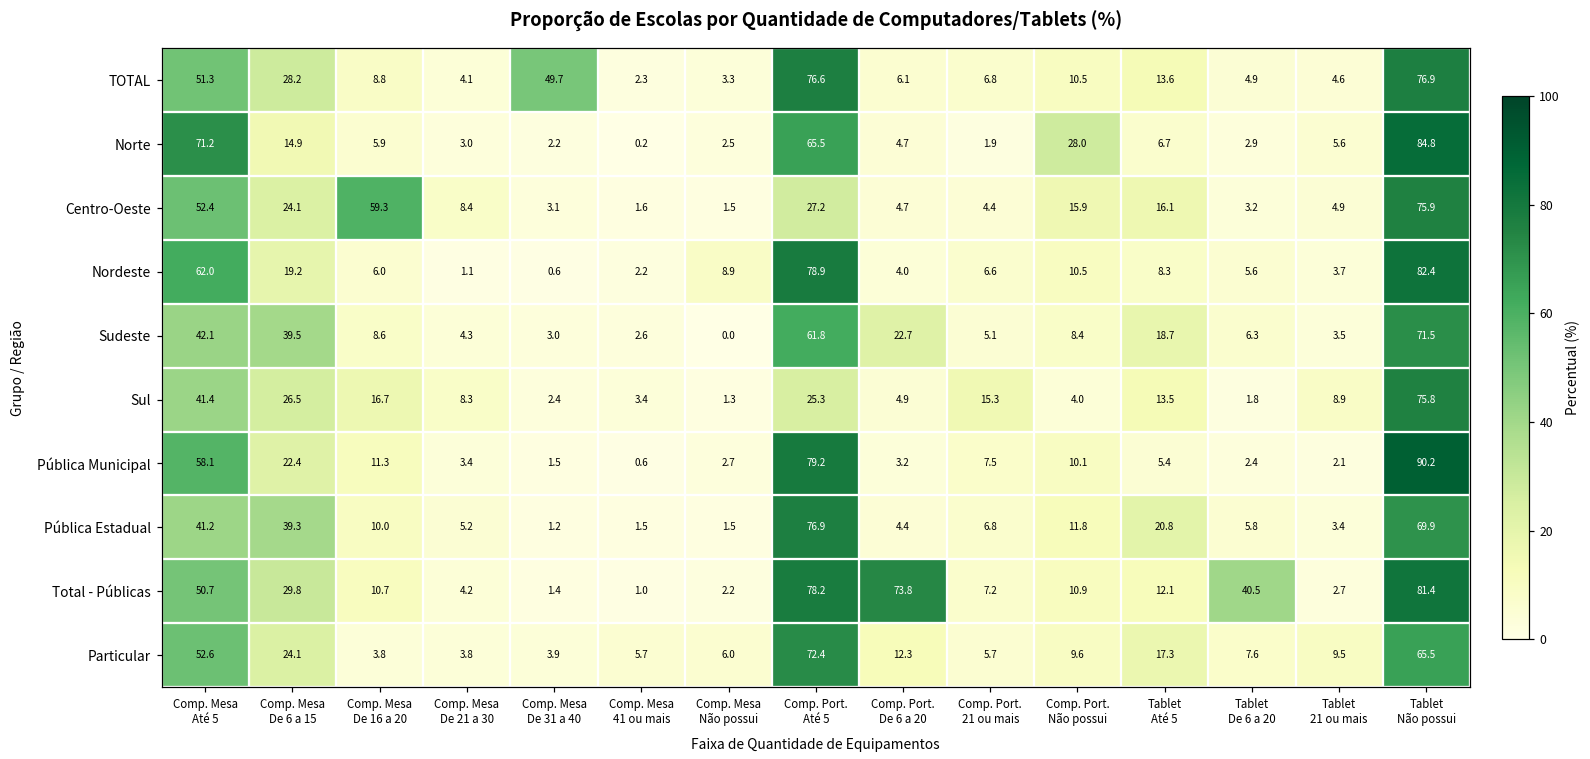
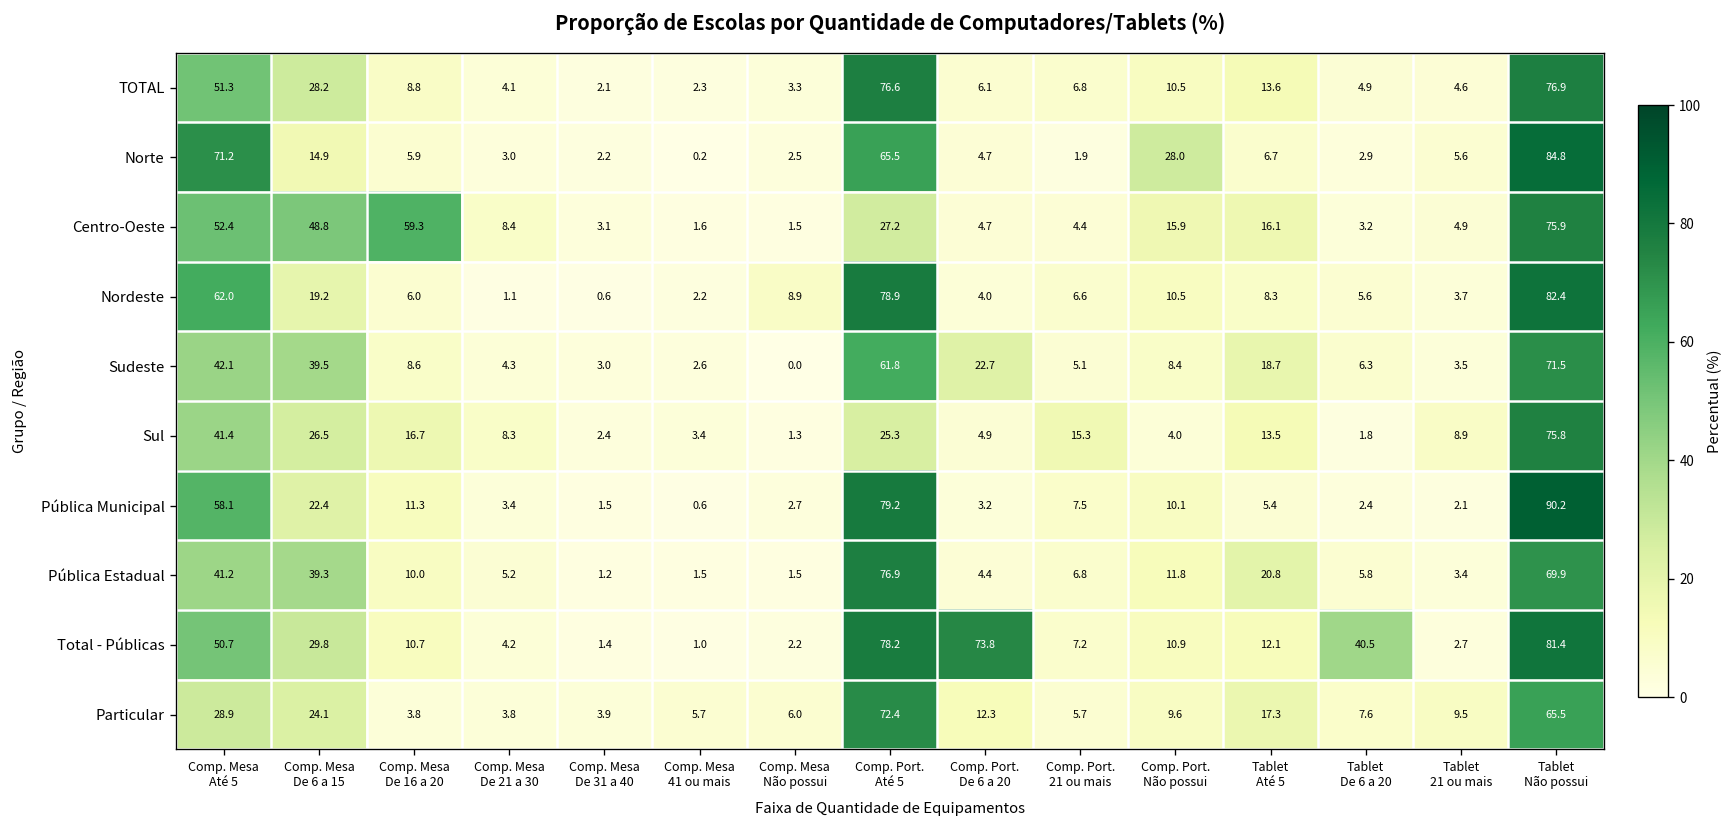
TOTAL, Comp. Mesa De 31 a 40: 49.7 -> 2.1
Centro-Oeste, Comp. Mesa De 6 a 15: 24.1 -> 48.8
Particular, Comp. Mesa Até 5: 52.6 -> 28.9
